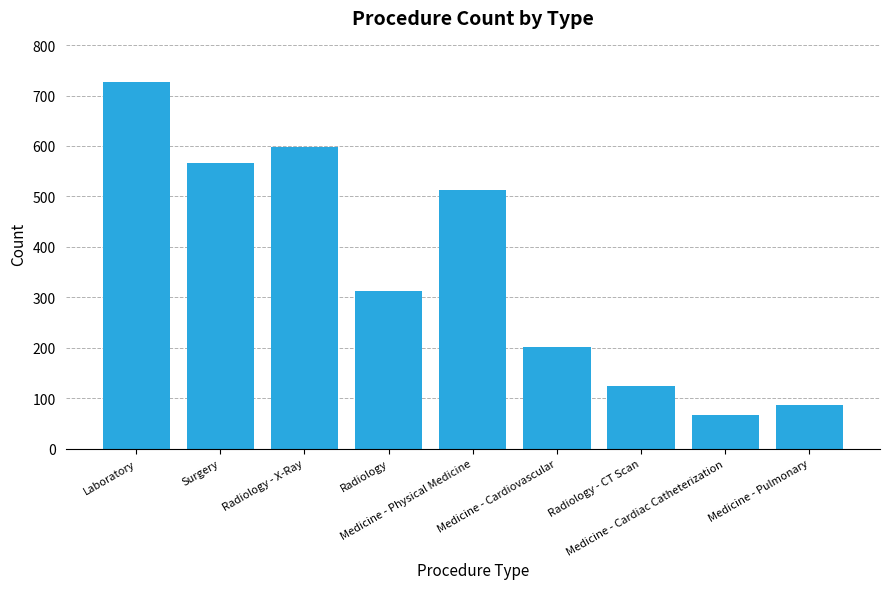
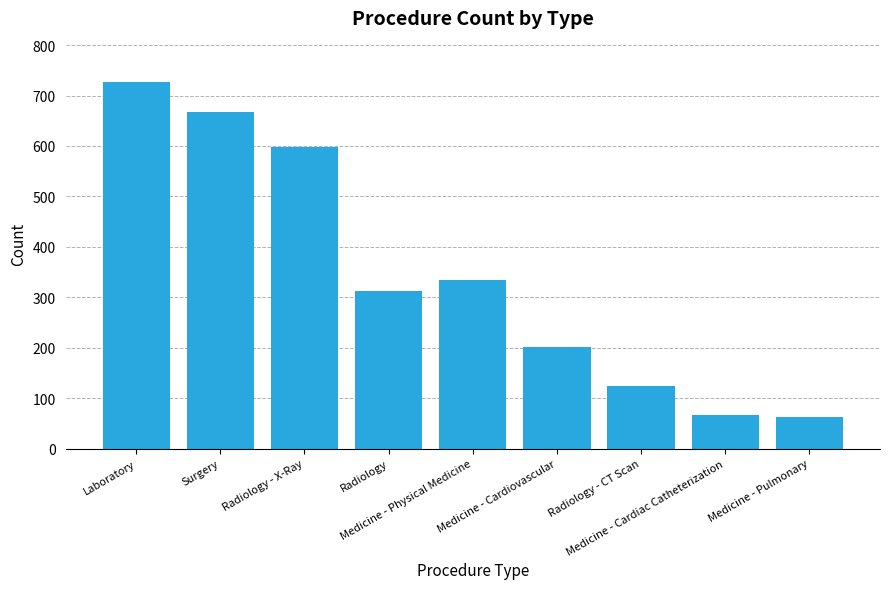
Surgery: 570 -> 670
Medicine - Physical Medicine: 510 -> 340
Medicine - Pulmonary: 90 -> 60
